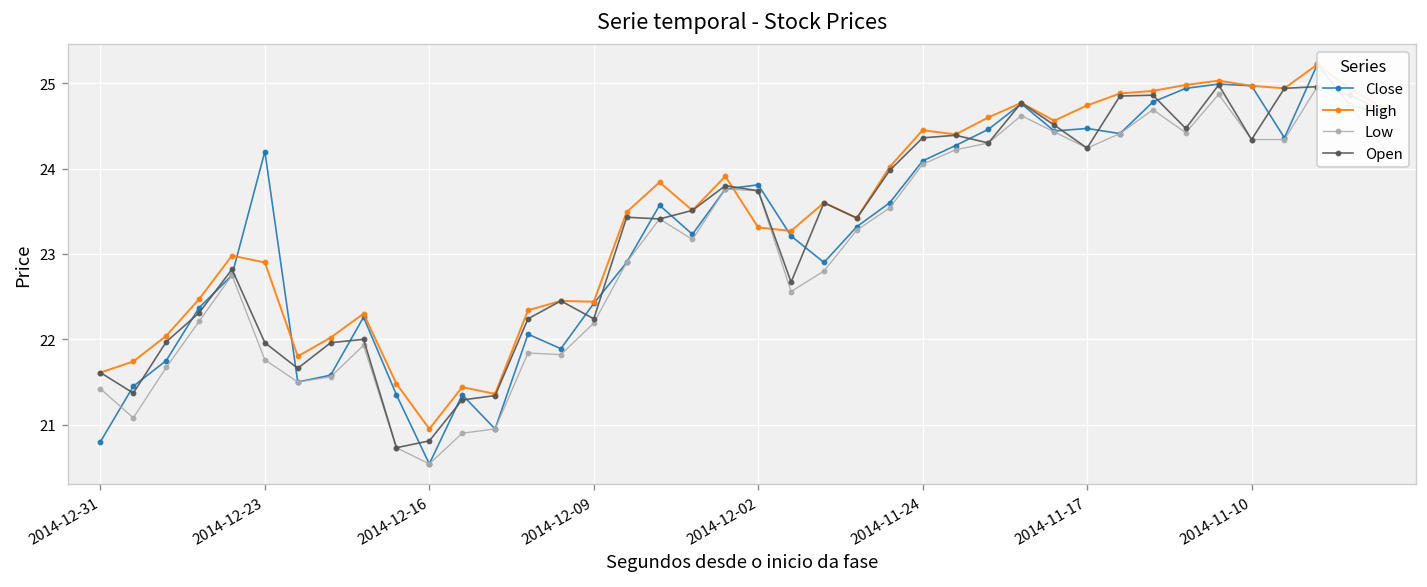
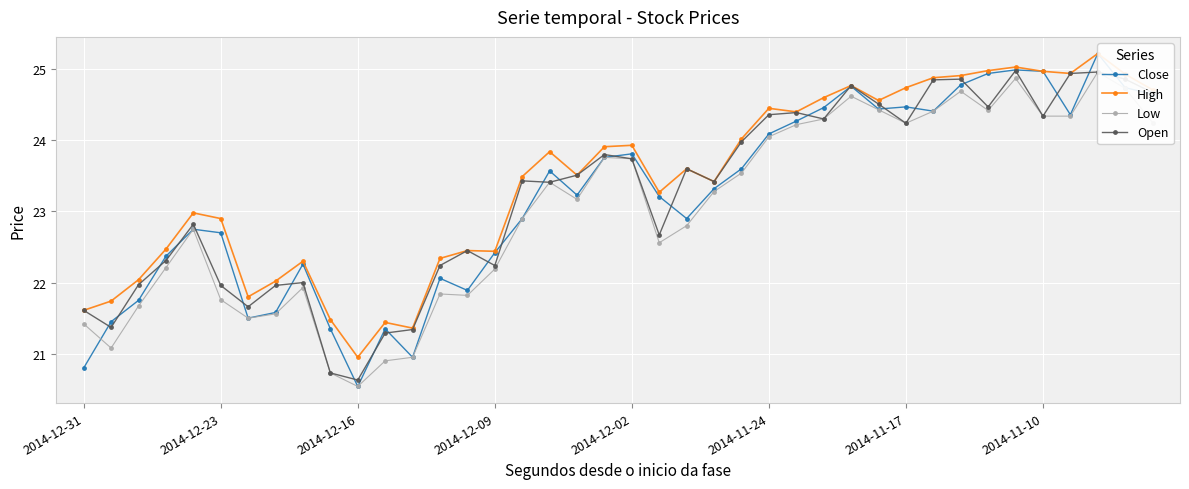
Close, 2014-12-23: 24.2 -> 22.7
Open, 2014-12-16: 20.8 -> 20.6
High, 2014-12-02: 23.3 -> 23.9
